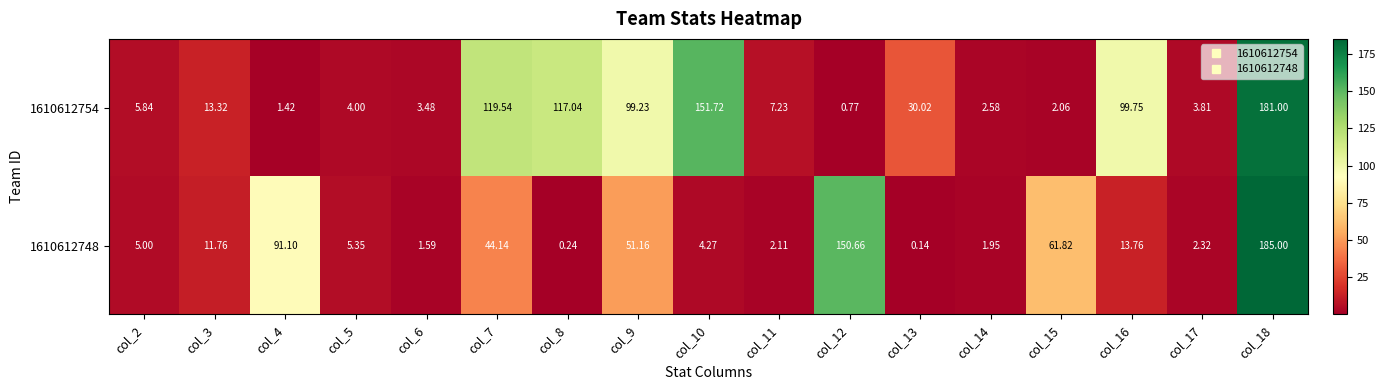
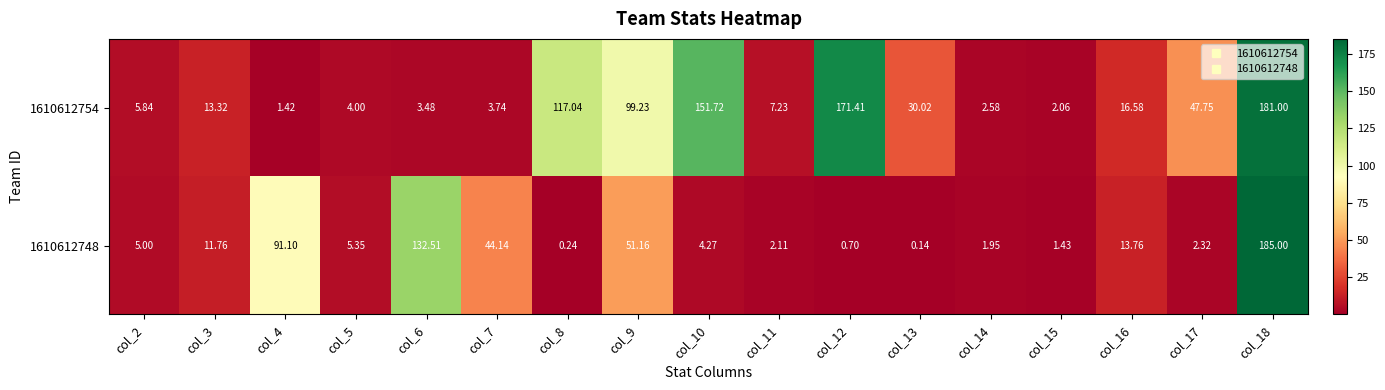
1610612754, col_7: 119.54 -> 3.74
1610612754, col_12: 0.77 -> 171.41
1610612754, col_16: 99.75 -> 16.58
1610612754, col_17: 3.81 -> 47.75
1610612748, col_6: 1.59 -> 132.51
1610612748, col_12: 150.66 -> 0.70
1610612748, col_15: 61.82 -> 1.43
